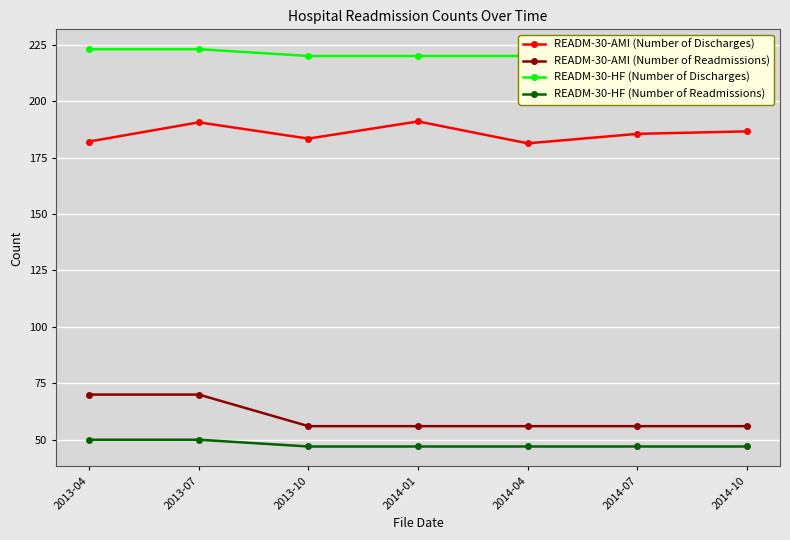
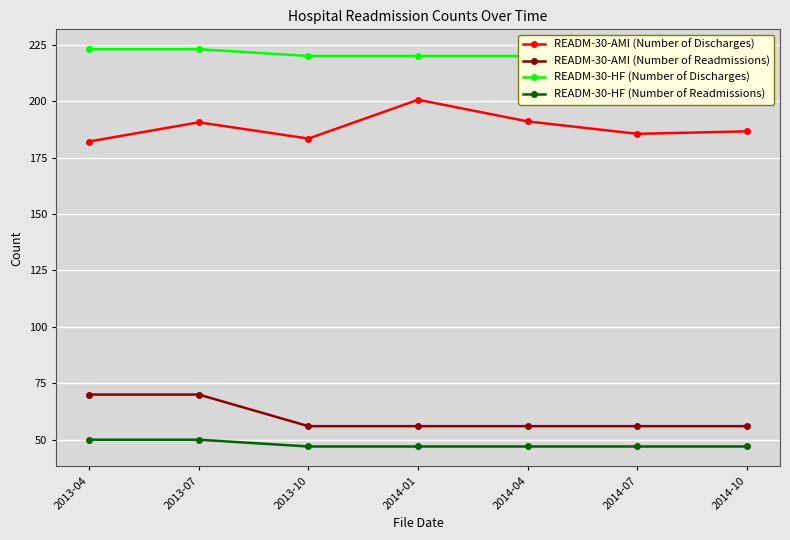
READM-30-AMI (Number of Discharges), 2014-01: 191 -> 201
READM-30-AMI (Number of Discharges), 2014-04: 181 -> 191
